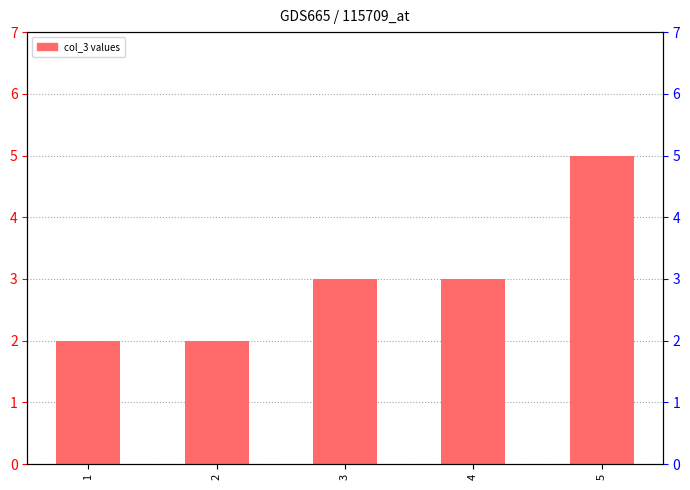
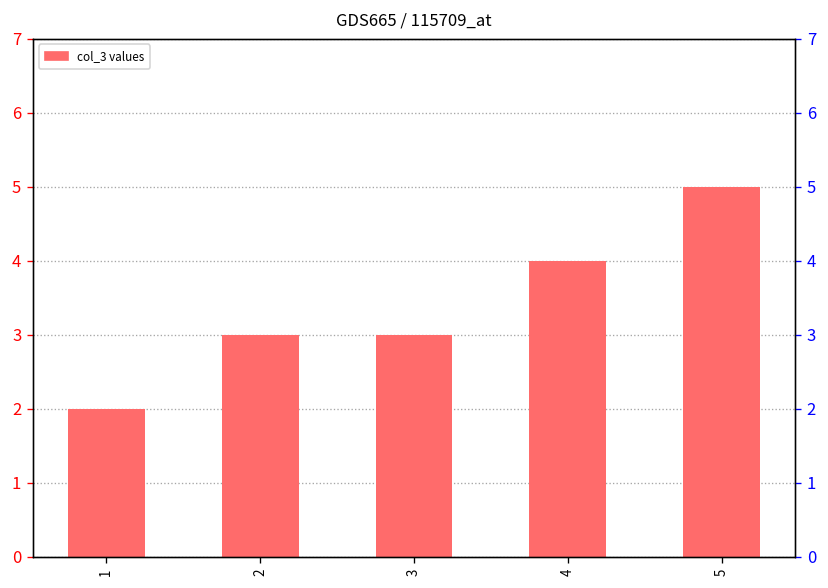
2: 2 -> 3
4: 3 -> 4
